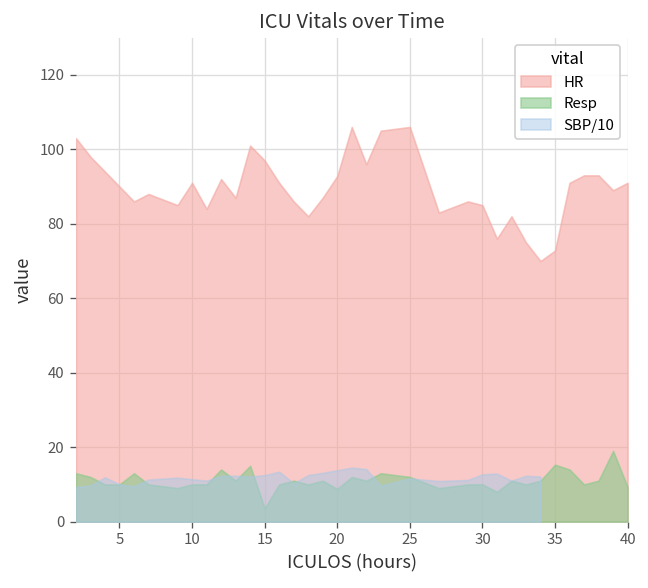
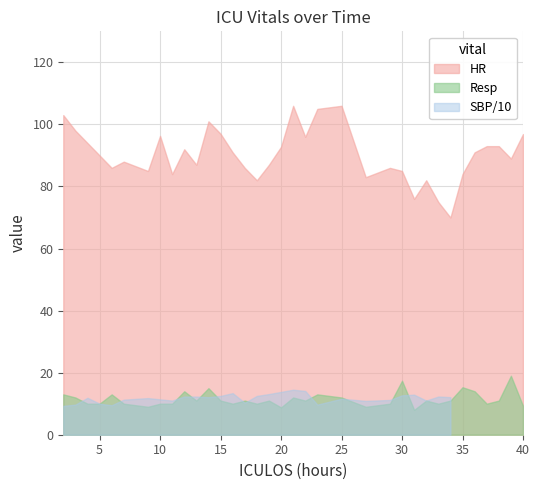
HR, 10: 91 -> 96
Resp, 15: 4 -> 11
Resp, 30: 10 -> 17
HR, 35: 73 -> 84
HR, 40: 91 -> 97
